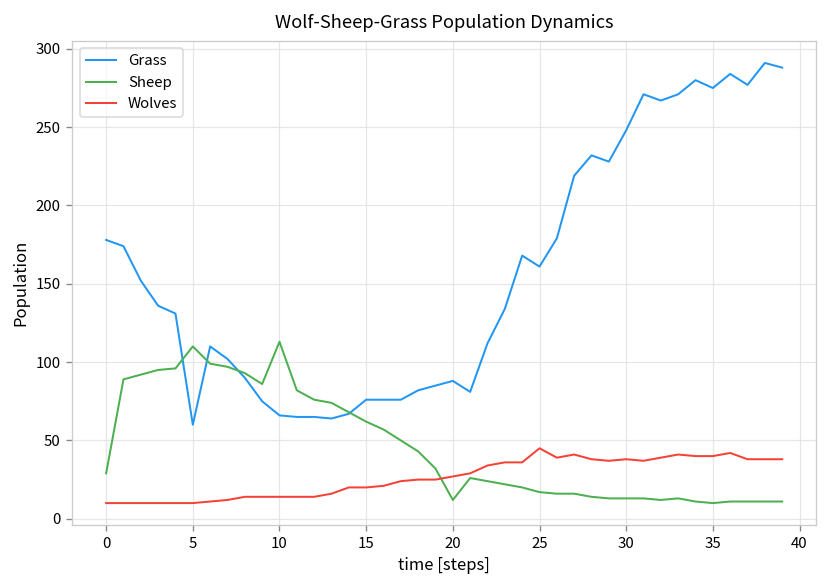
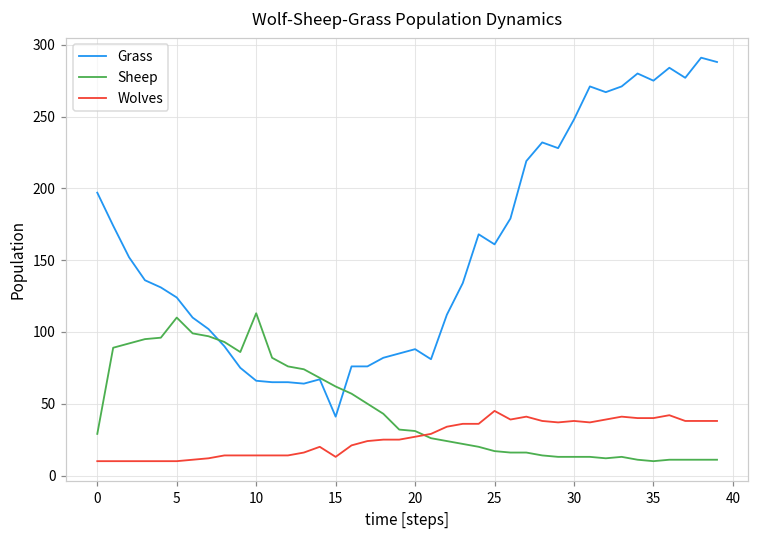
Grass, 0: 178 -> 197
Grass, 5: 60 -> 124
Grass, 15: 76 -> 41
Wolves, 15: 20 -> 13
Sheep, 20: 12 -> 31
